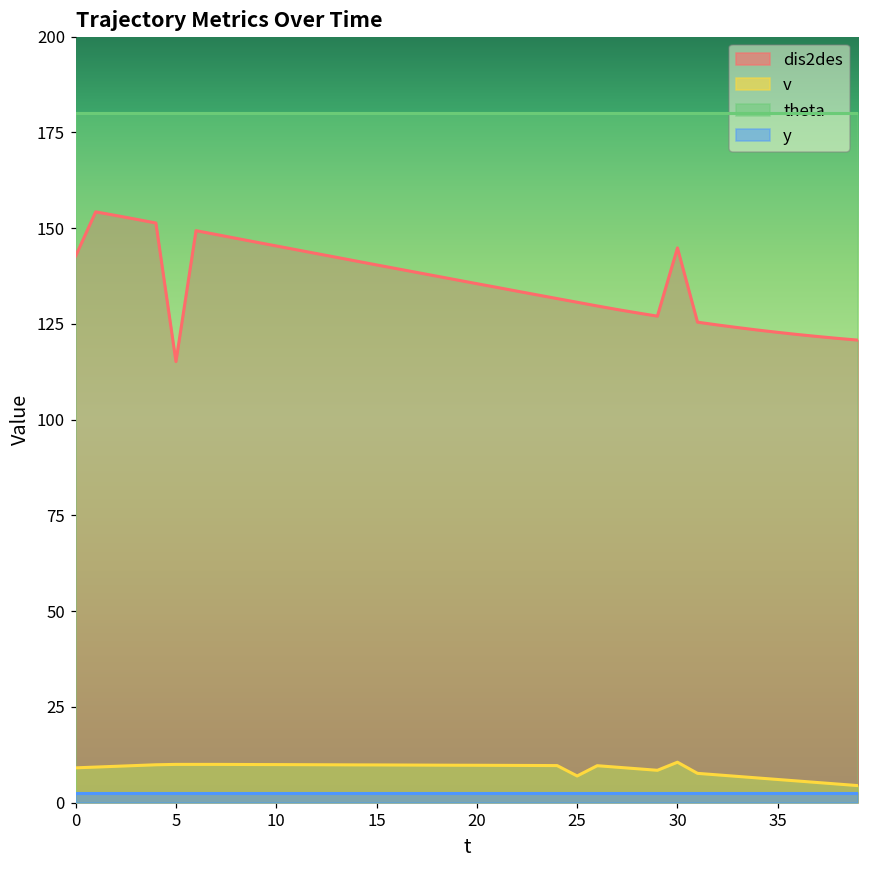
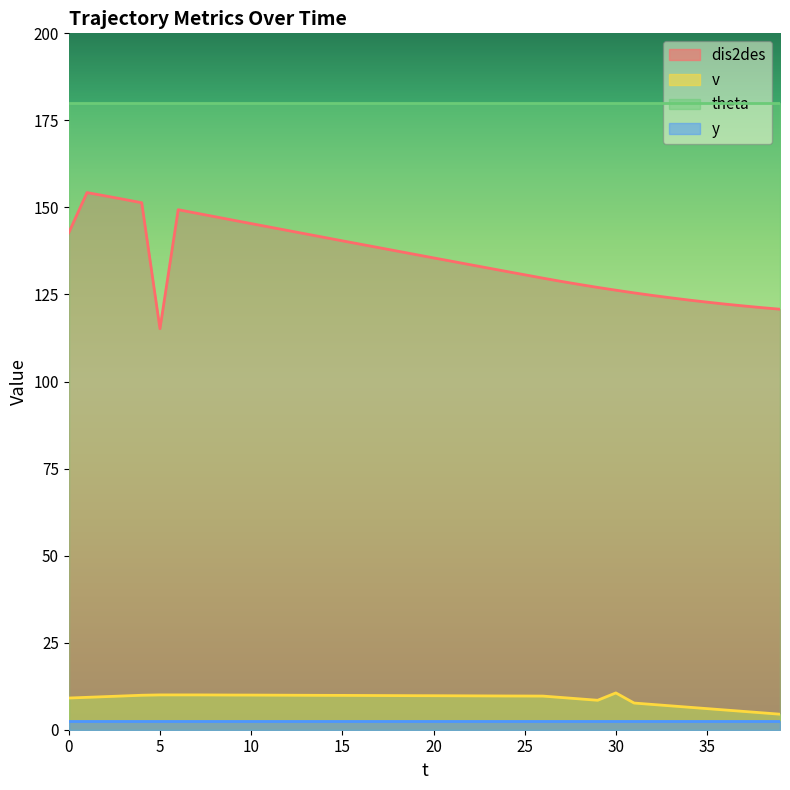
v, 25: 7 -> 10
dis2des, 30: 145 -> 126
